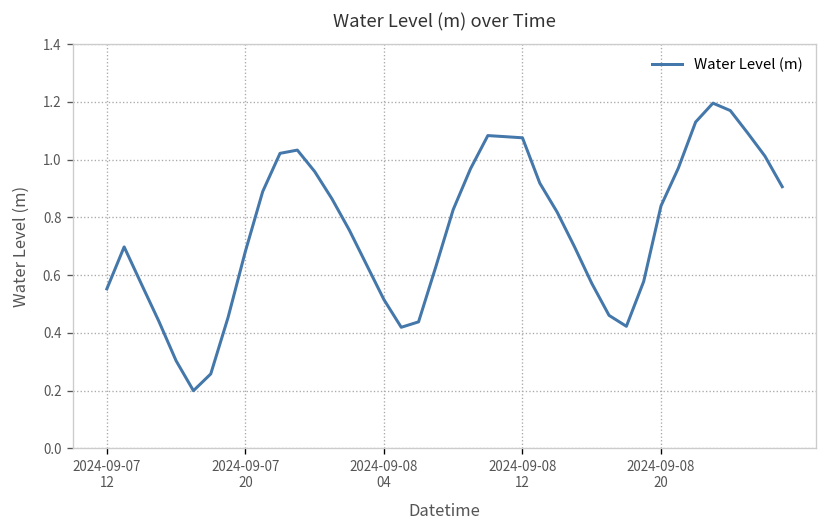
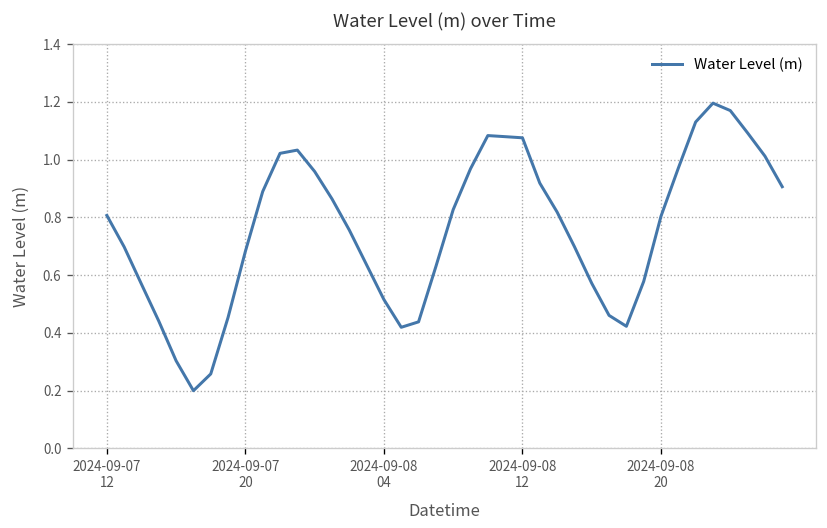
2024-09-07 12: 0.55 -> 0.81
2024-09-08 20: 0.84 -> 0.80
